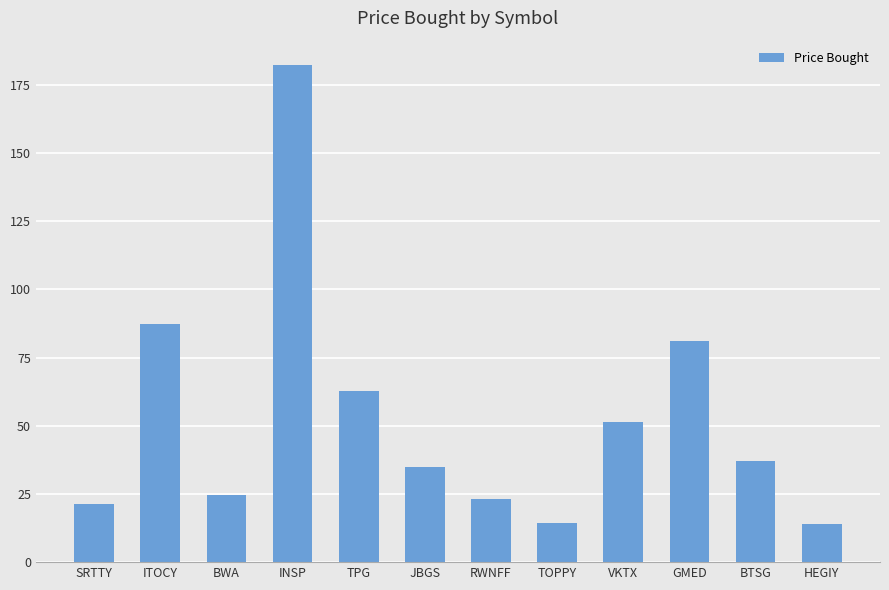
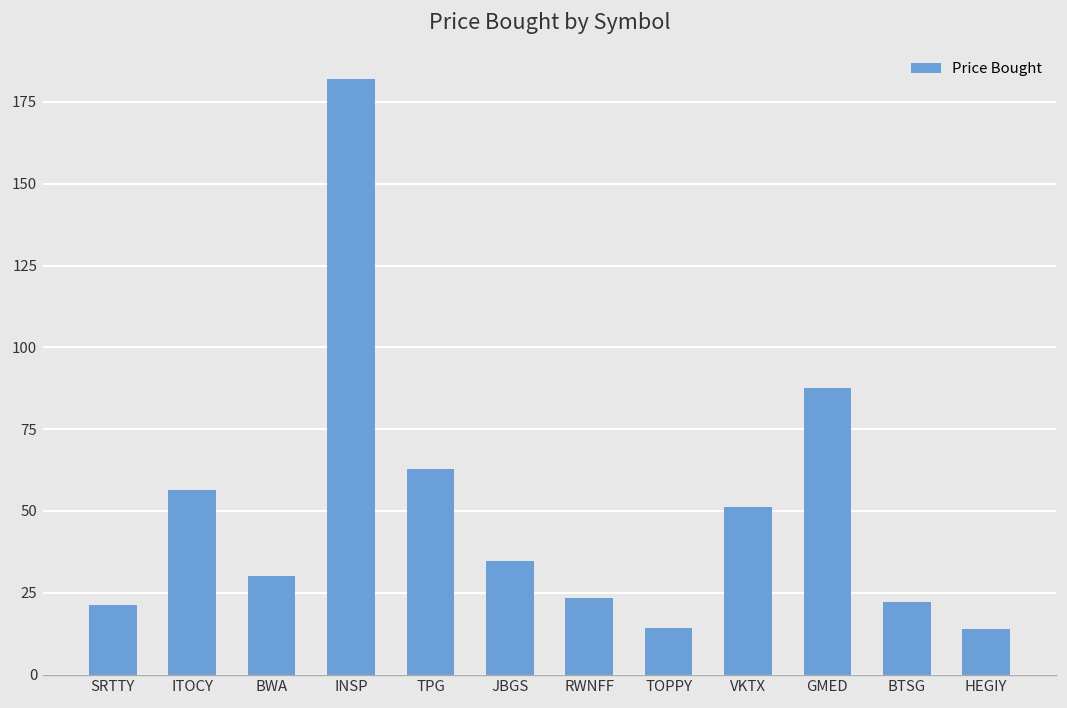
ITOCY: 87 -> 56
BWA: 25 -> 30
GMED: 81 -> 88
BTSG: 37 -> 22
